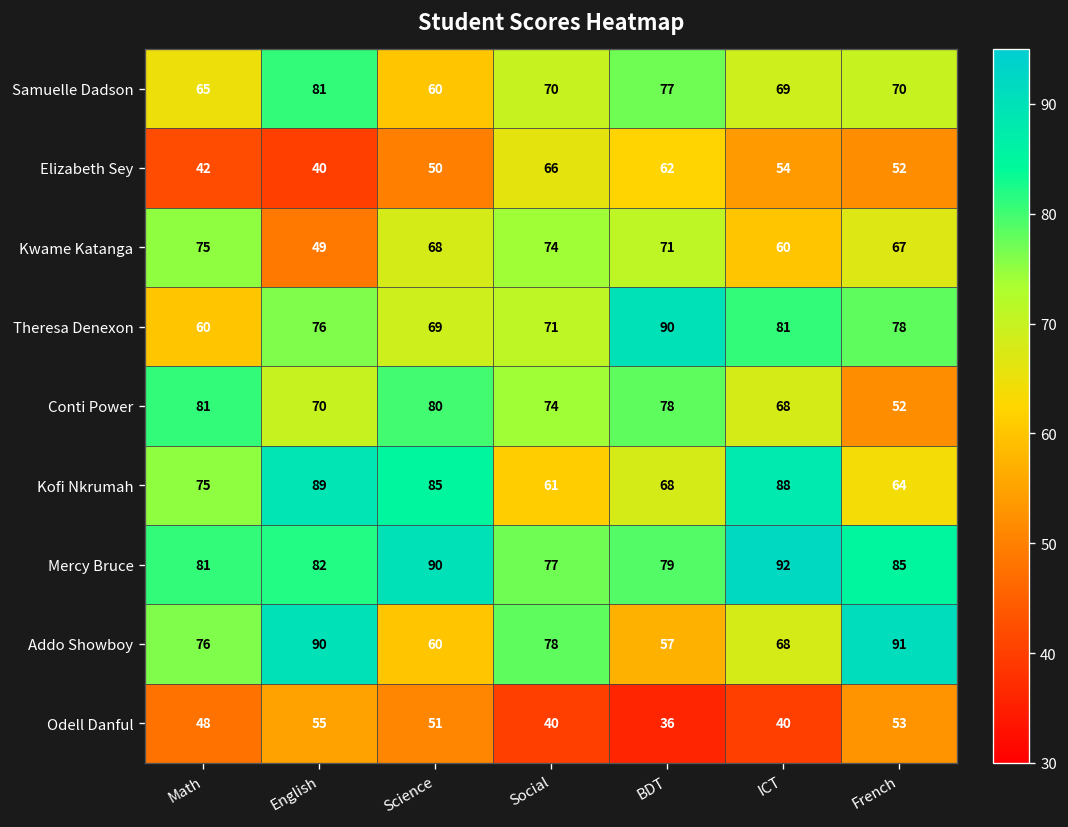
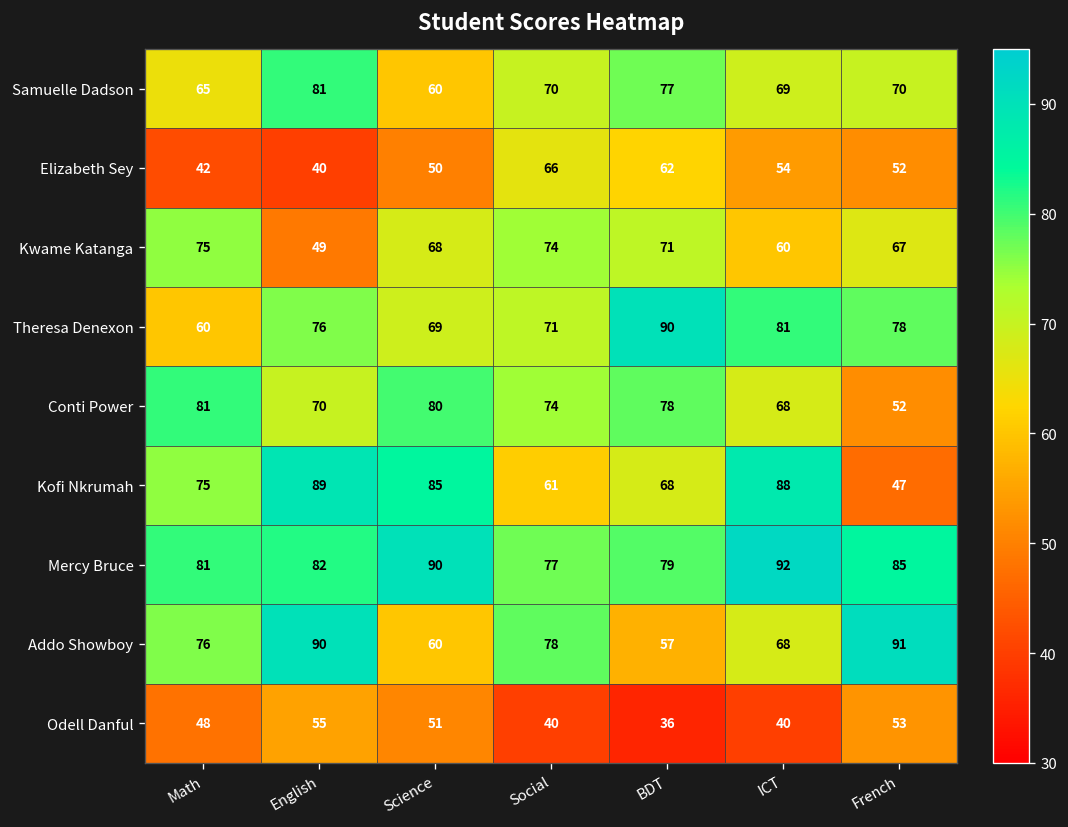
Kofi Nkrumah, French: 64 -> 47
